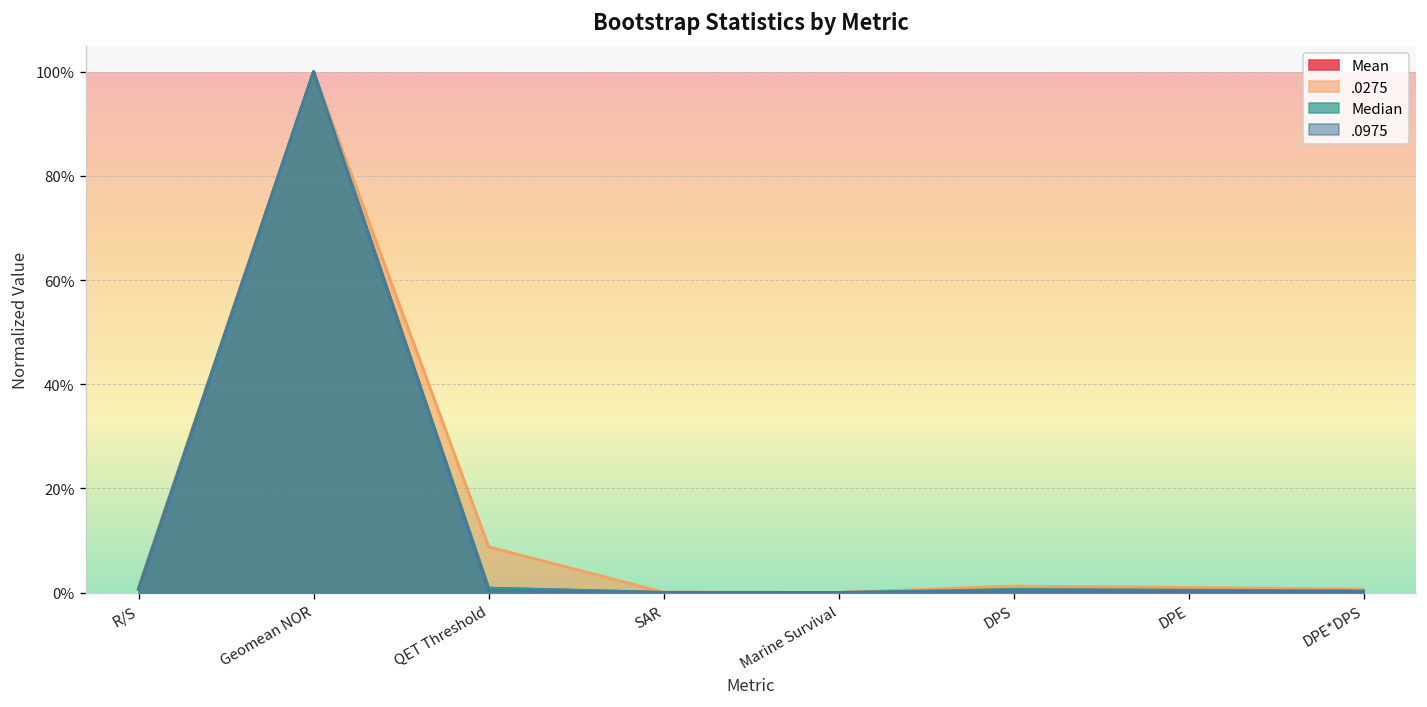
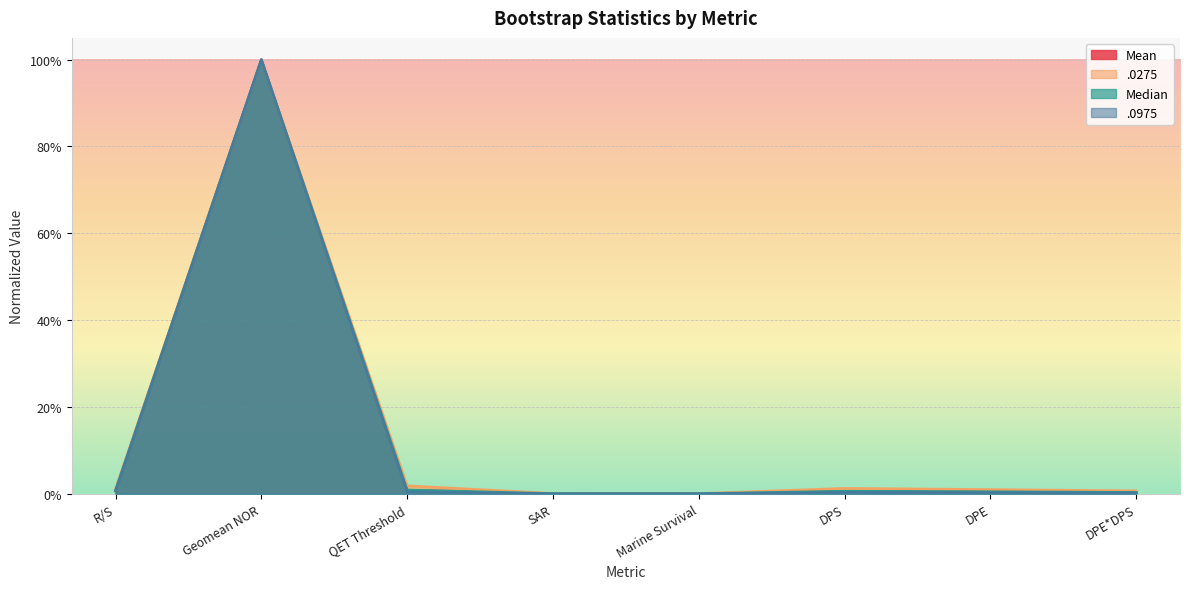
.0275, QET Threshold: 9% -> 2%
